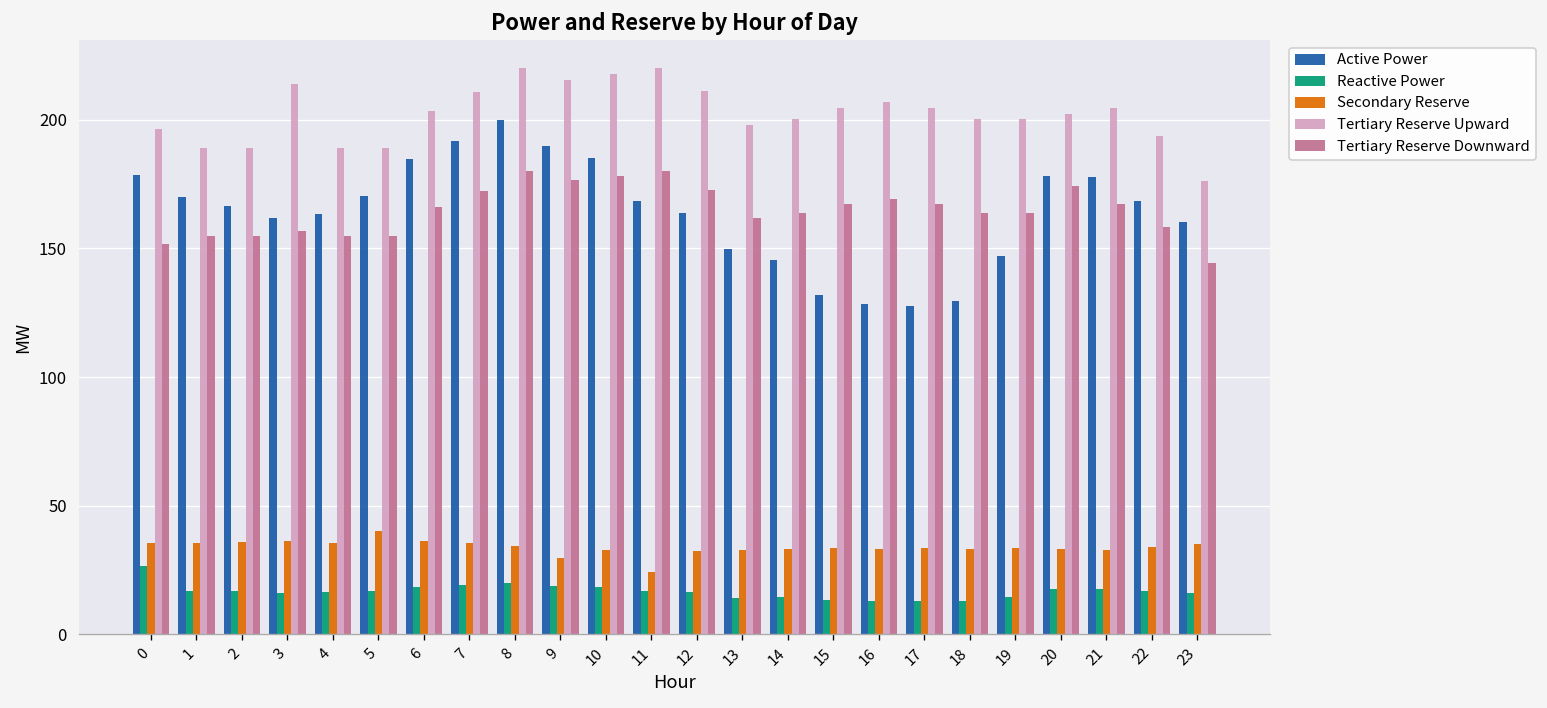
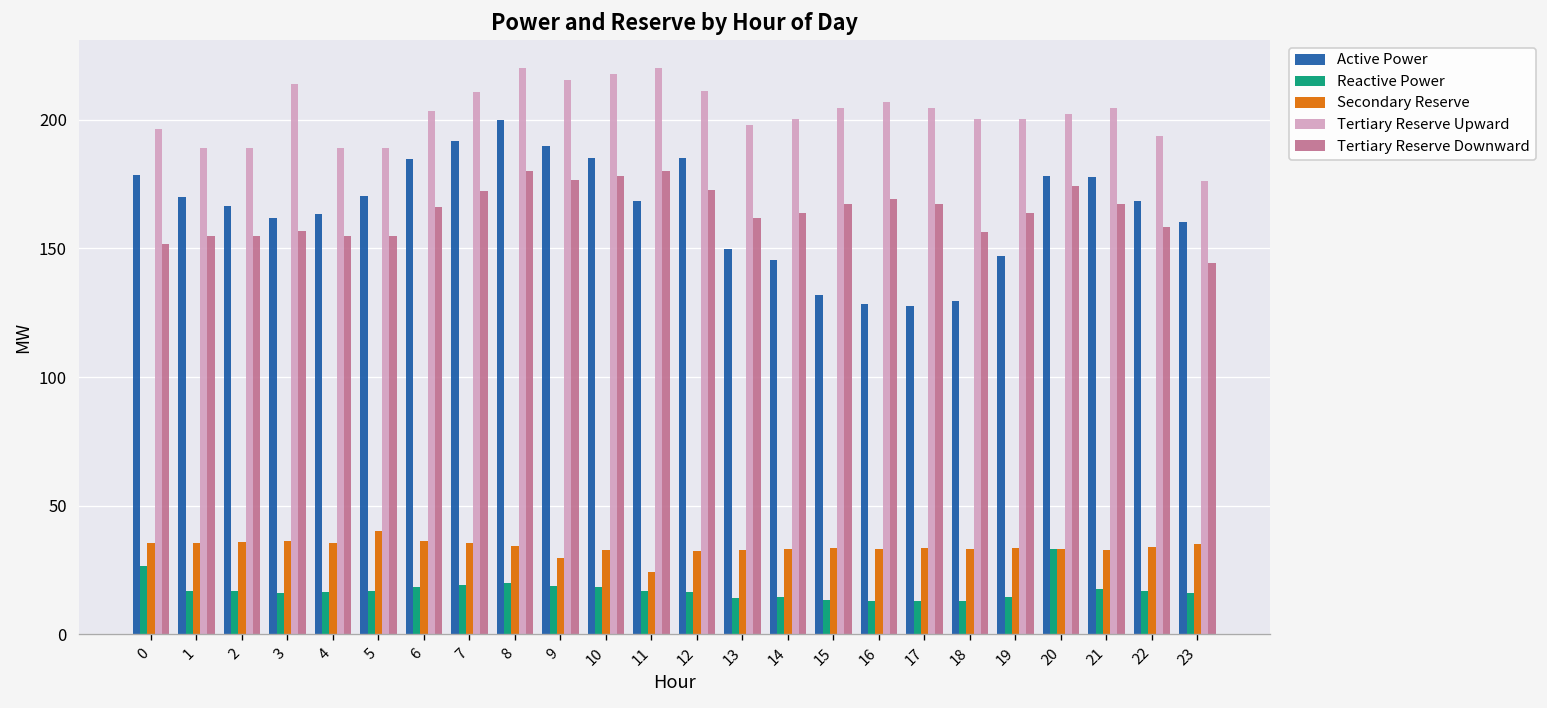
Active Power, 12: 164 -> 185
Tertiary Reserve Downward, 18: 164 -> 156
Reactive Power, 20: 18 -> 33
